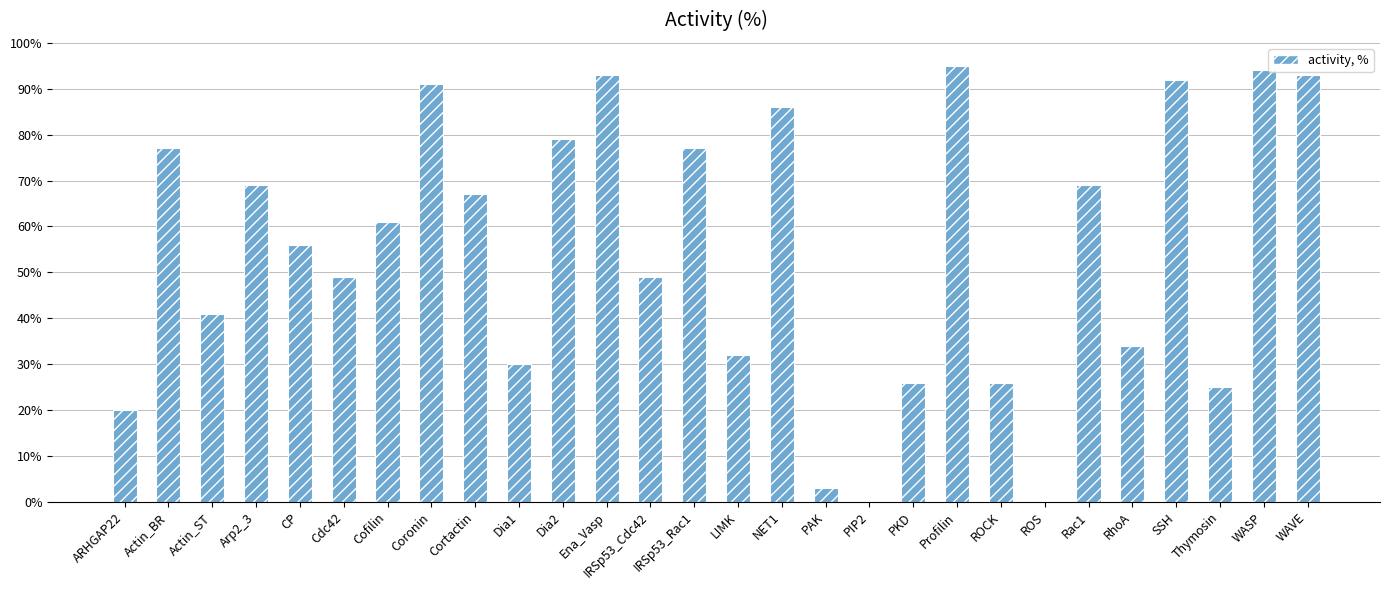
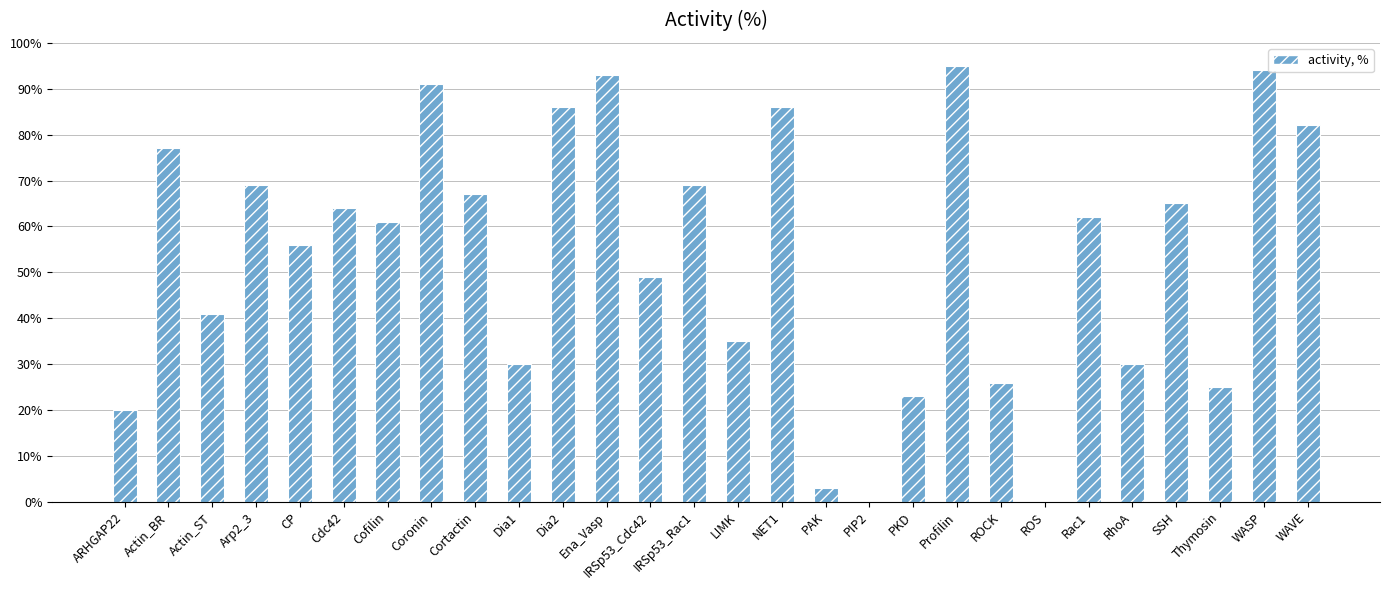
Cdc42: 49% -> 64%
Dia2: 79% -> 86%
IRSp53_Rac1: 77% -> 69%
LIMK: 32% -> 35%
PKD: 26% -> 23%
Rac1: 69% -> 62%
RhoA: 34% -> 30%
SSH: 92% -> 65%
WAVE: 93% -> 82%
